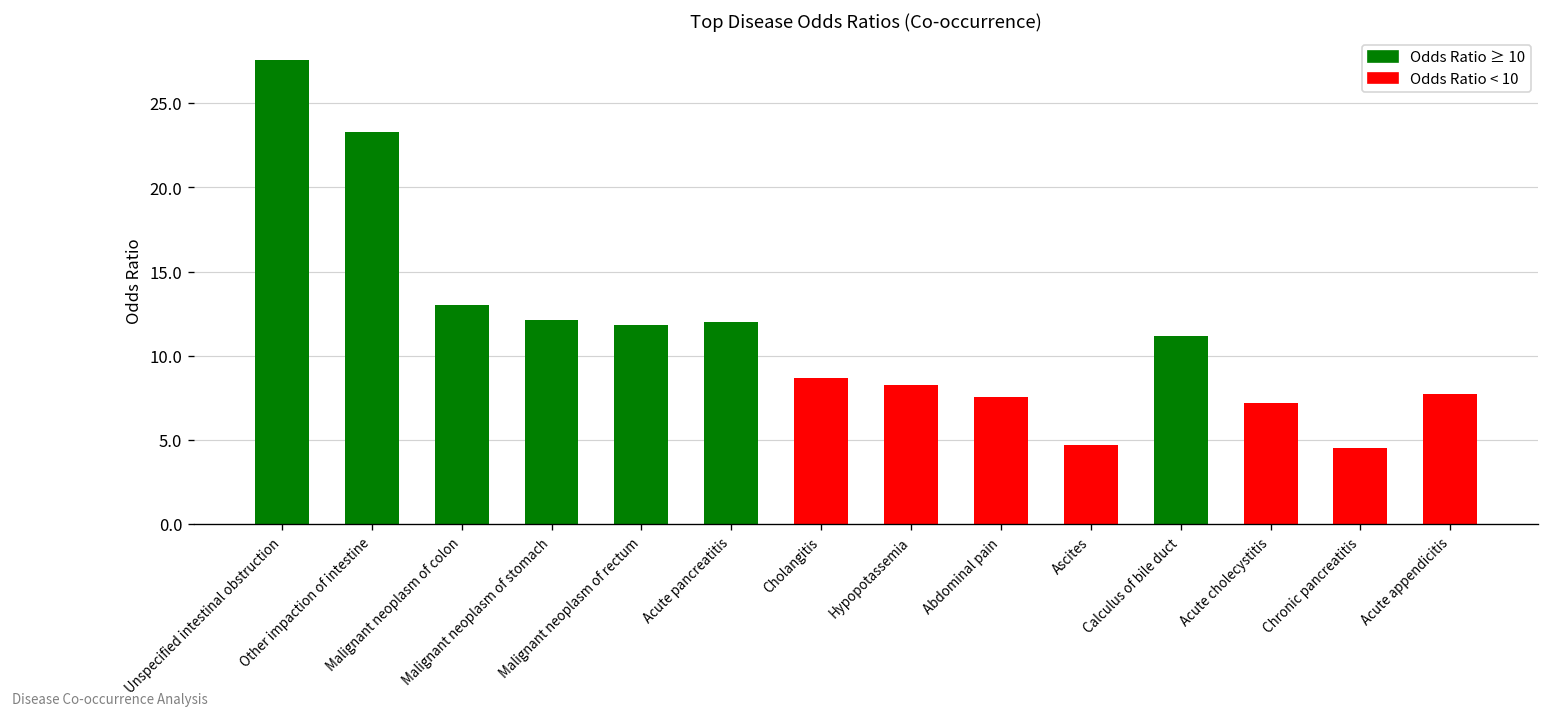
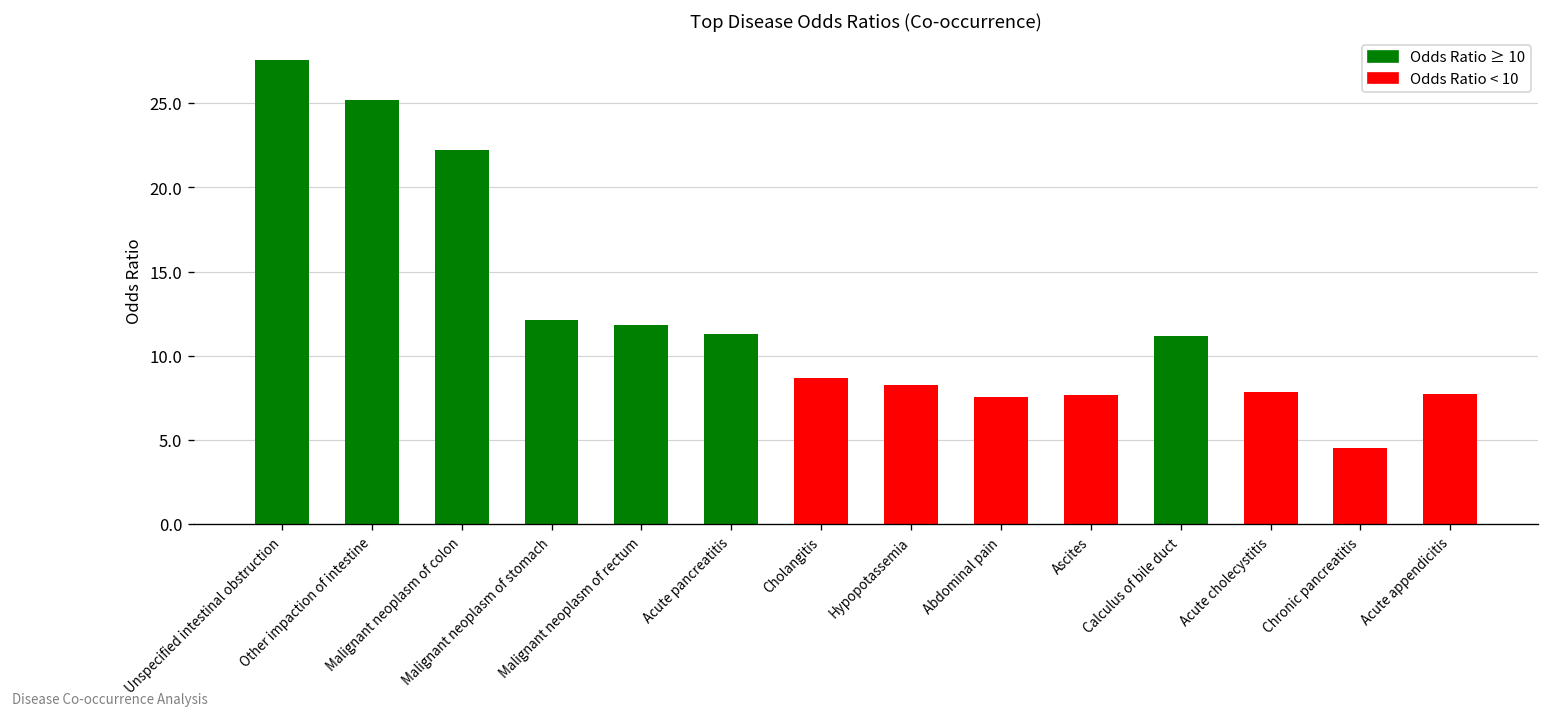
Other impaction of intestine: 23.3 -> 25.2
Malignant neoplasm of colon: 13.0 -> 22.2
Acute pancreatitis: 12.0 -> 11.3
Ascites: 4.7 -> 7.7
Acute cholecystitis: 7.2 -> 7.8
